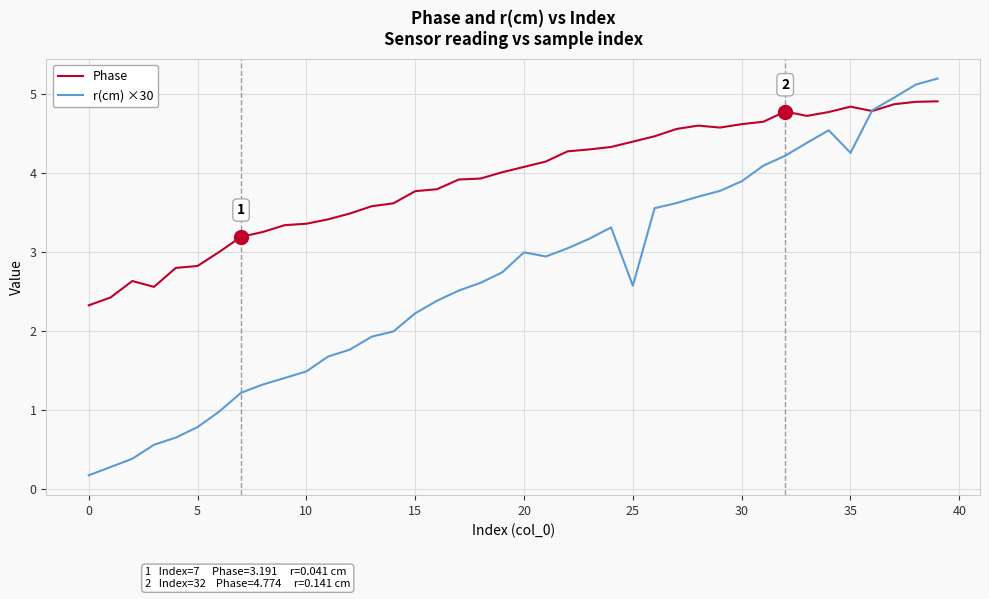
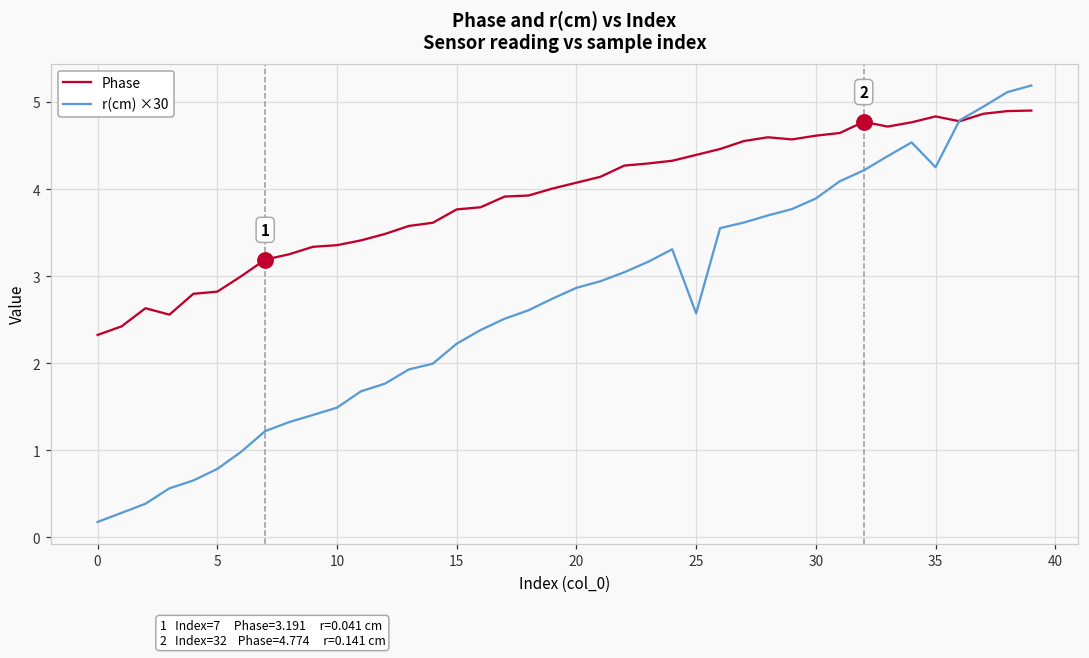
r(cm) ×30, 20: 3.0 -> 2.9
